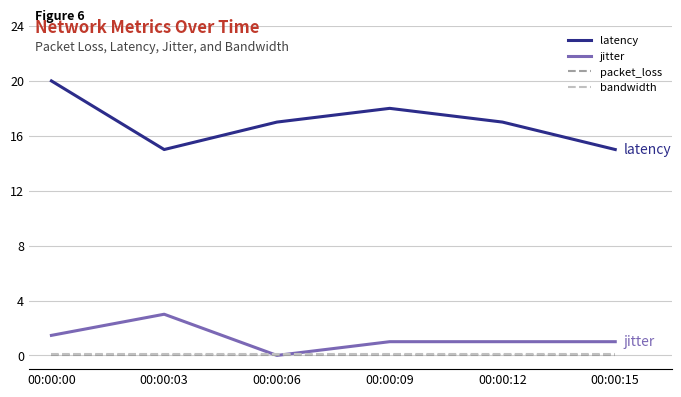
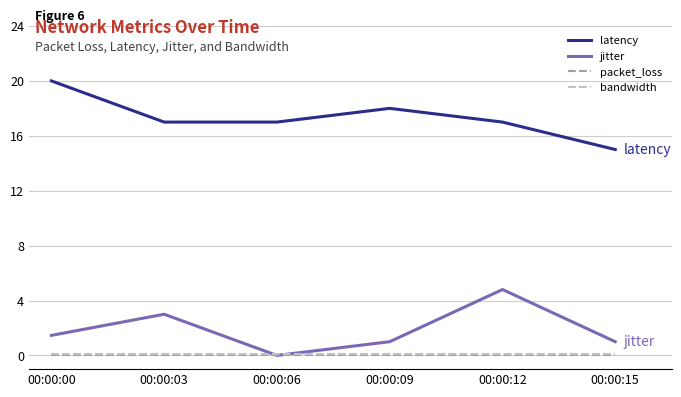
latency, 00:00:03: 15 -> 17
jitter, 00:00:12: 1.0 -> 4.8
